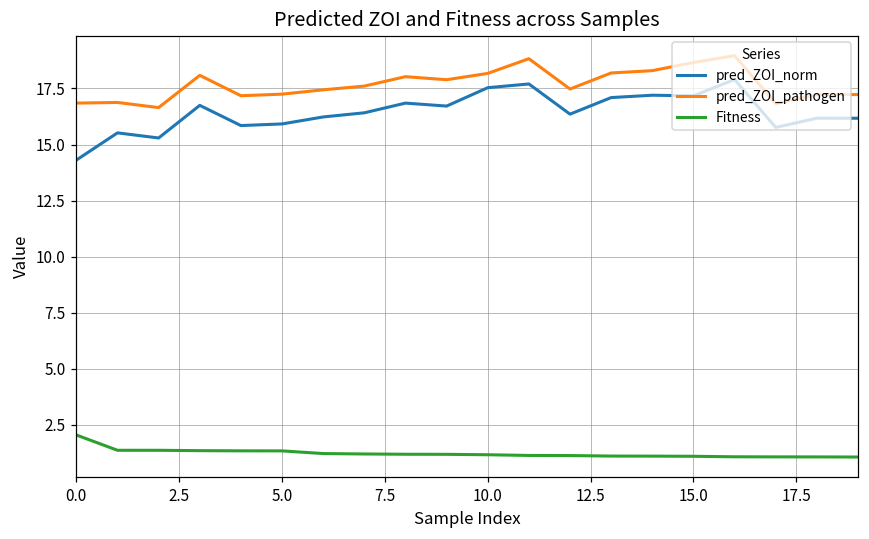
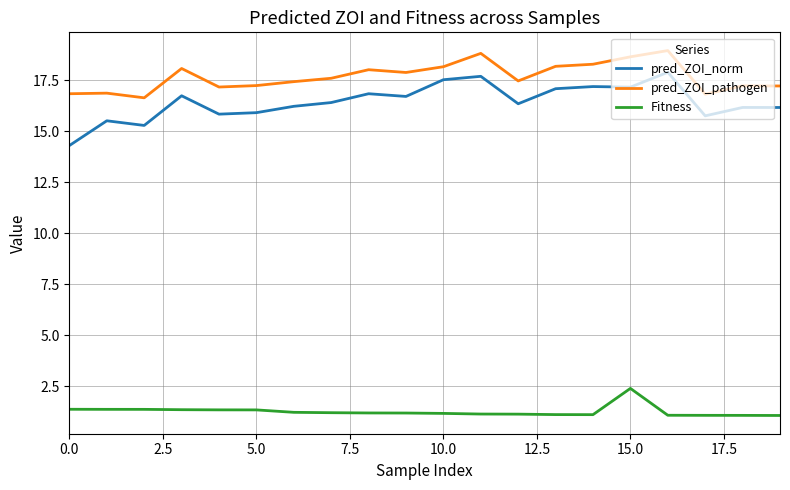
Fitness, 0.0: 2.0 -> 1.4
Fitness, 15.0: 1.1 -> 2.4
